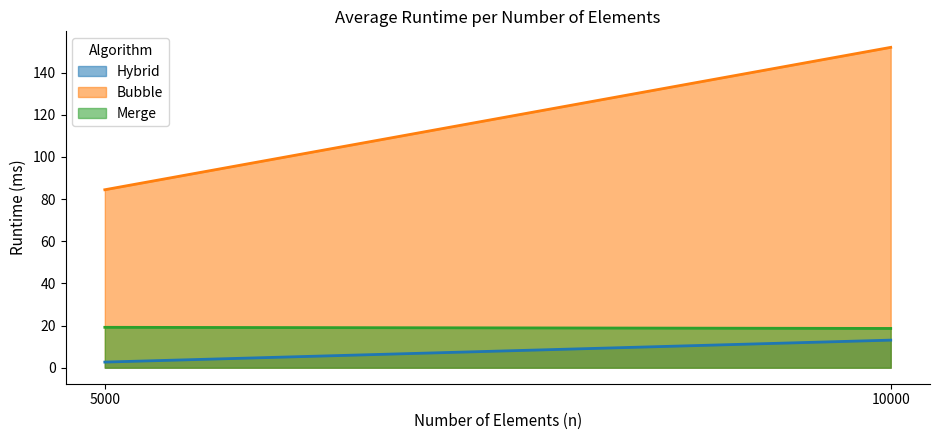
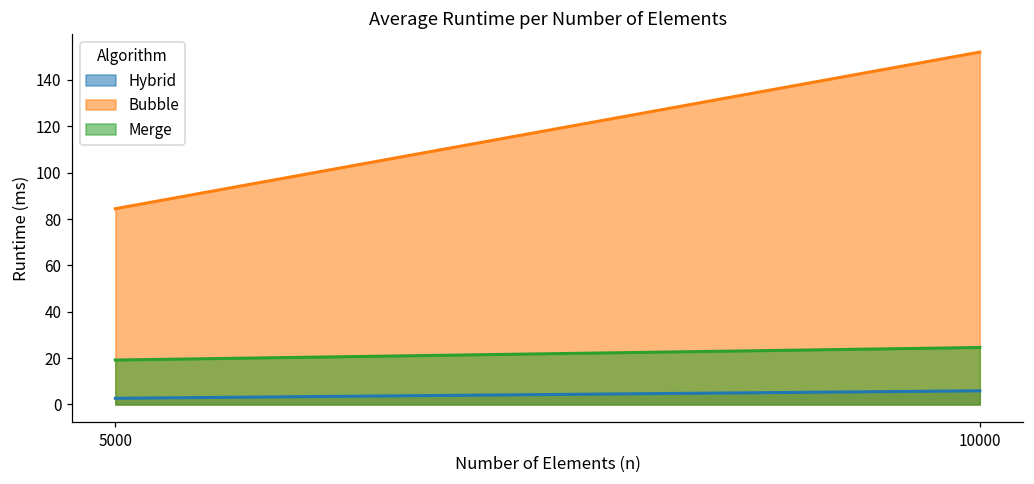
Hybrid, 10000: 13 -> 6
Merge, 10000: 19 -> 25
